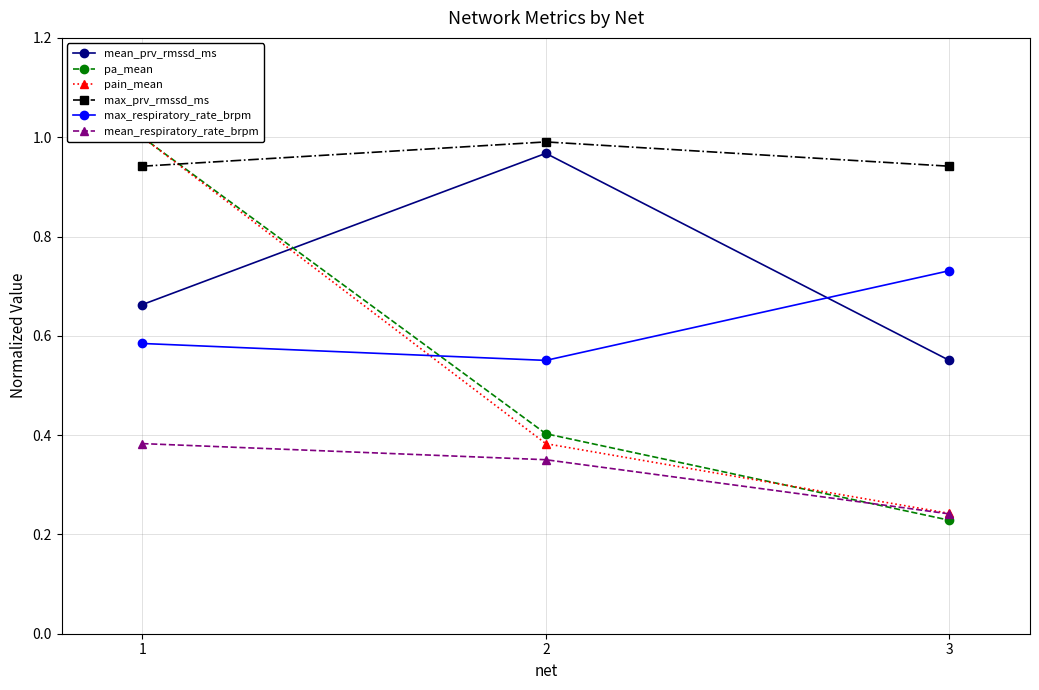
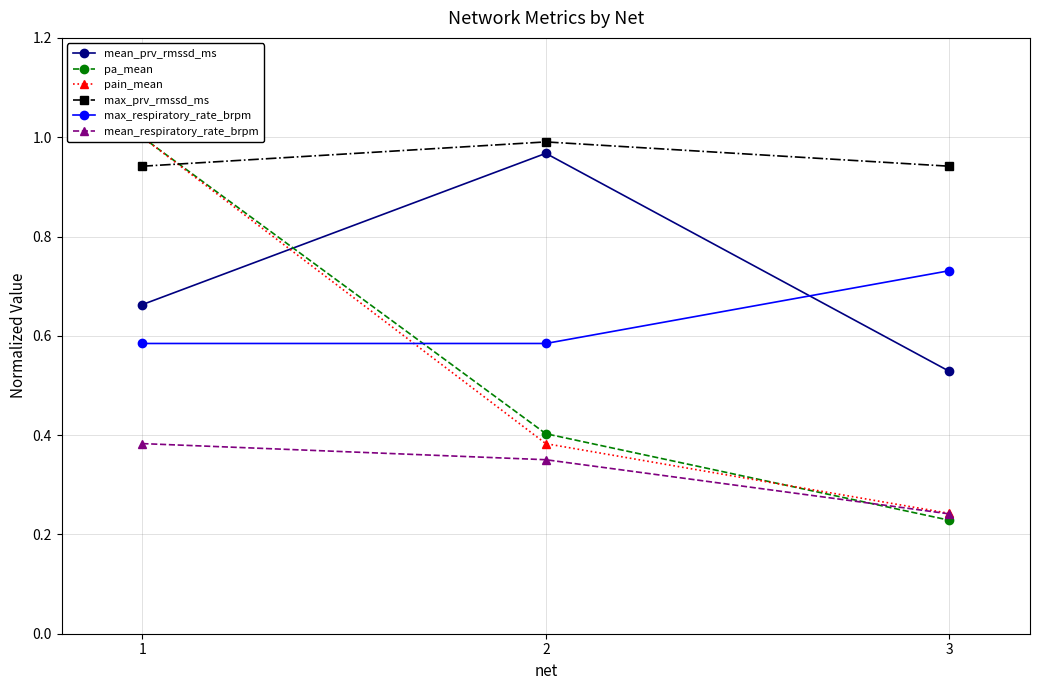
max_respiratory_rate_brpm, 2: 0.55 -> 0.58
mean_prv_rmssd_ms, 3: 0.55 -> 0.53
